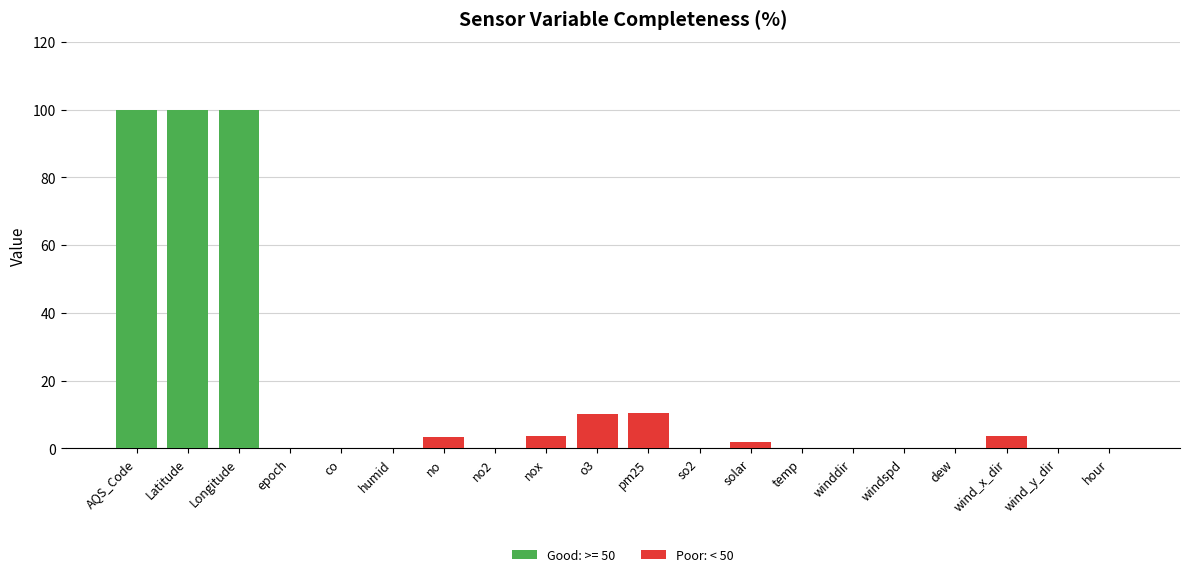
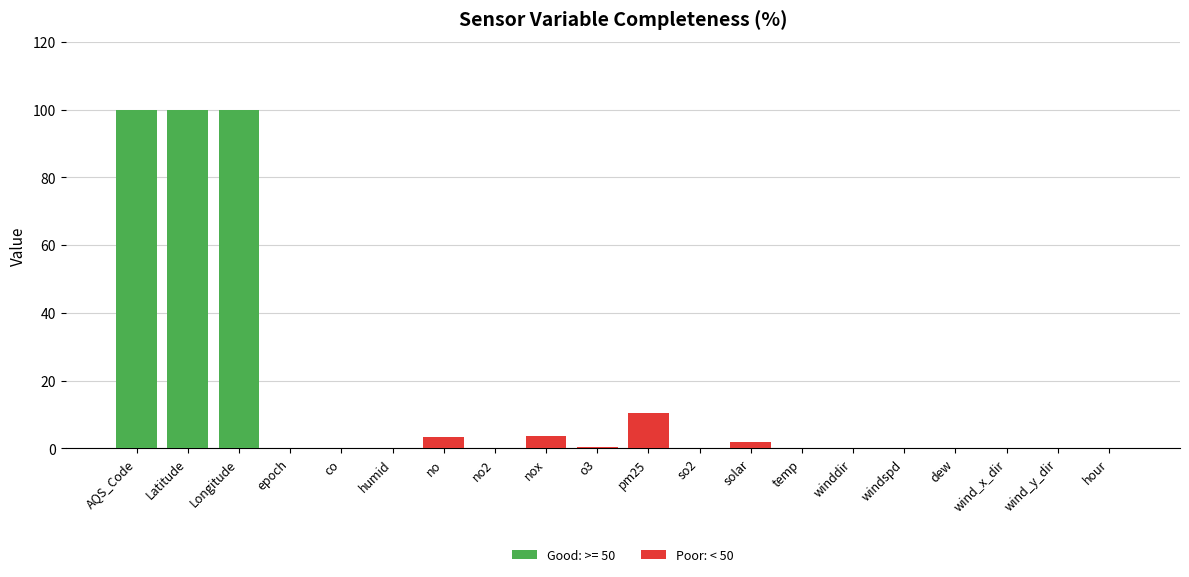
Poor: < 50, o3: 10 -> 1
Poor: < 50, wind_x_dir: 4 -> 0
